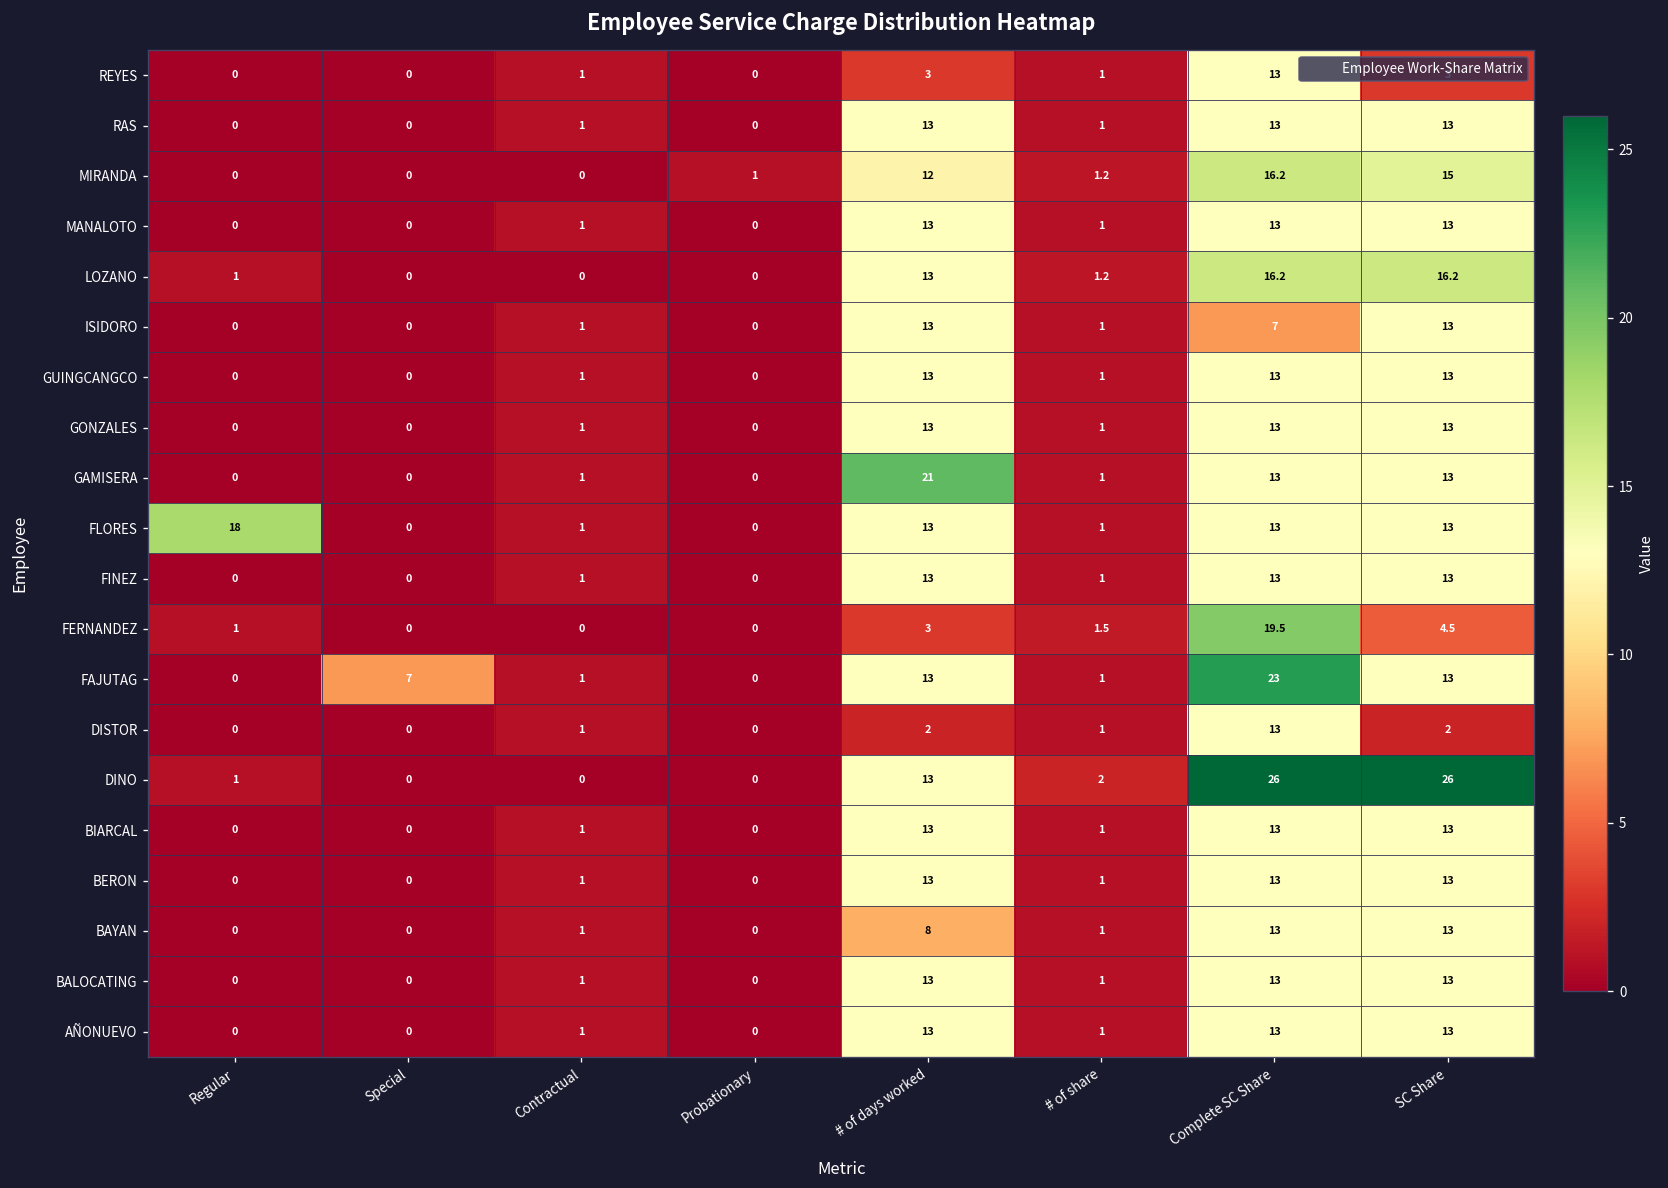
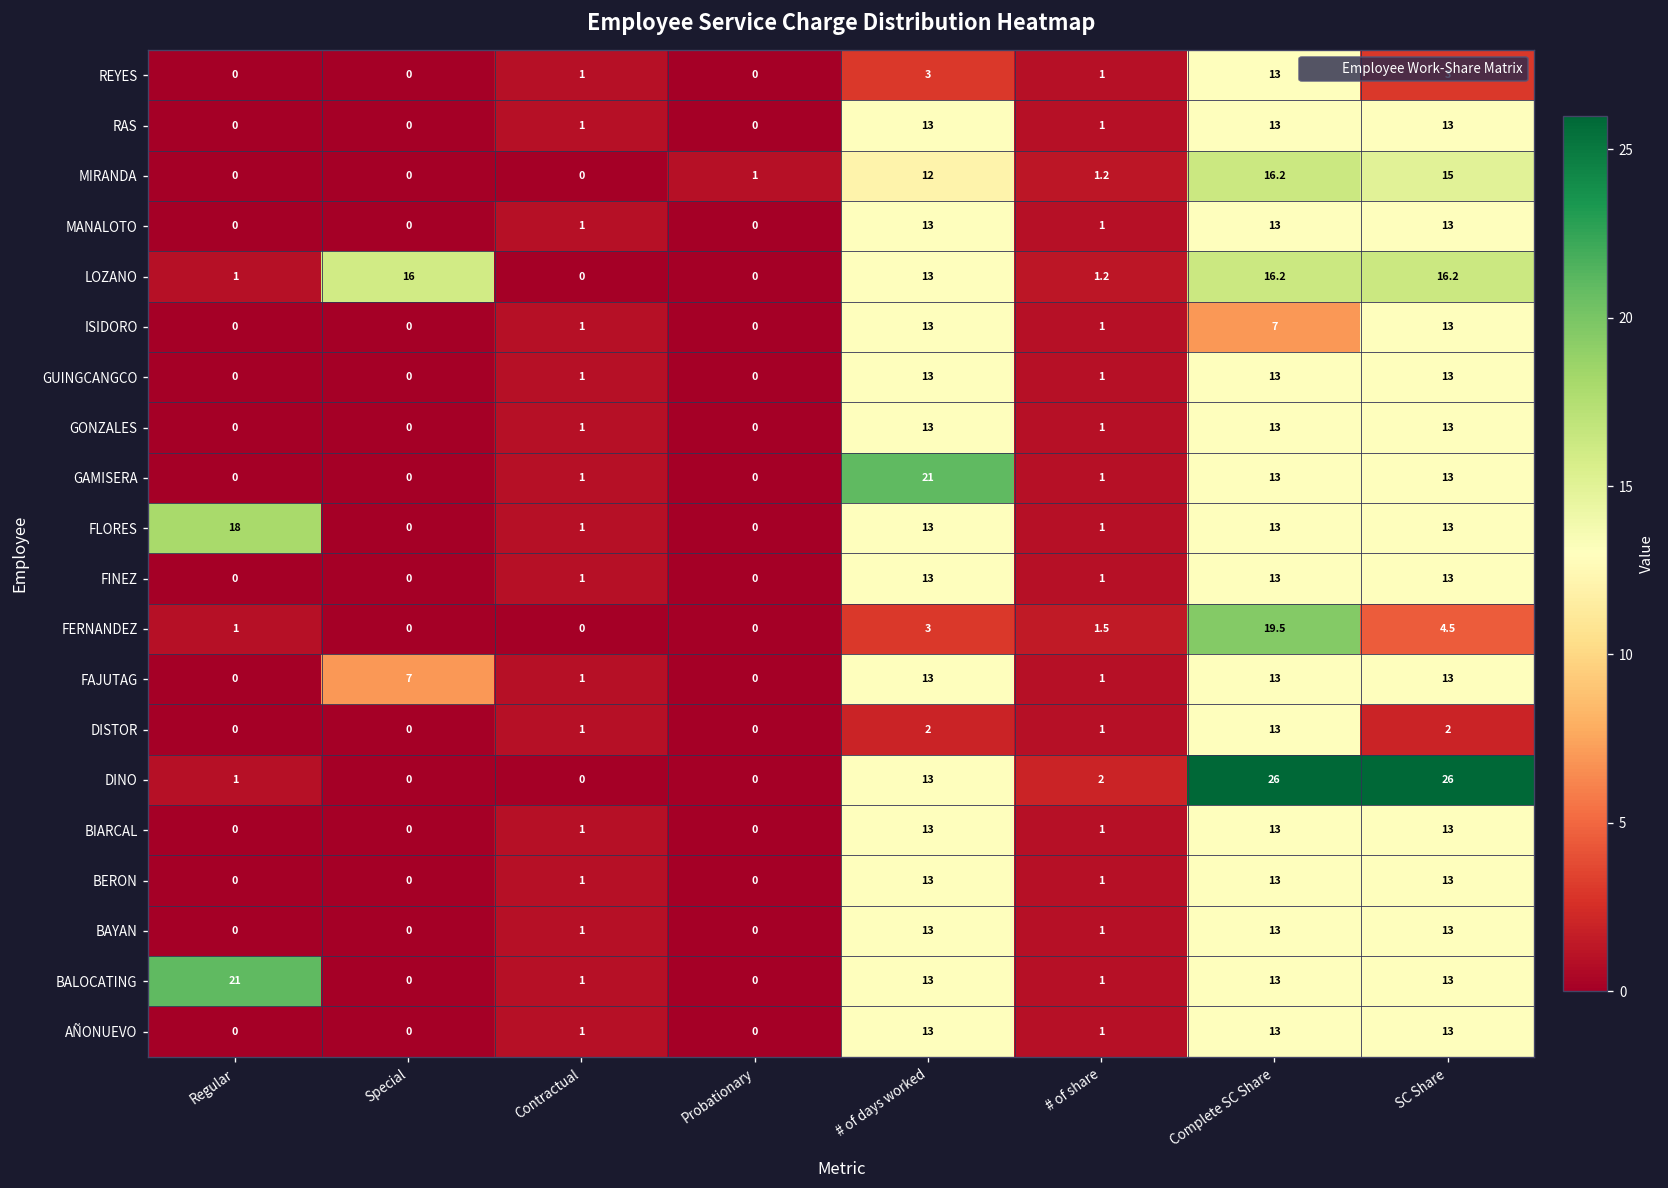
LOZANO, Special: 0 -> 16
FAJUTAG, Complete SC Share: 23 -> 13
BAYAN, # of days worked: 8 -> 13
BALOCATING, Regular: 0 -> 21
